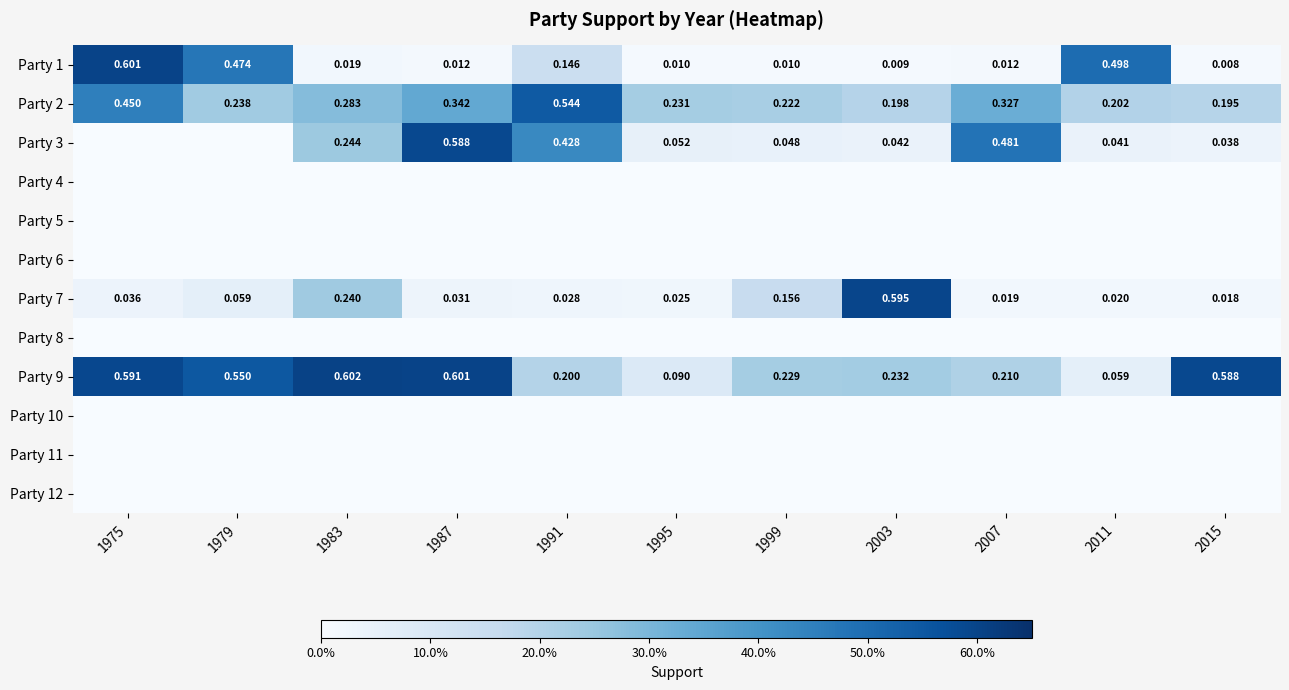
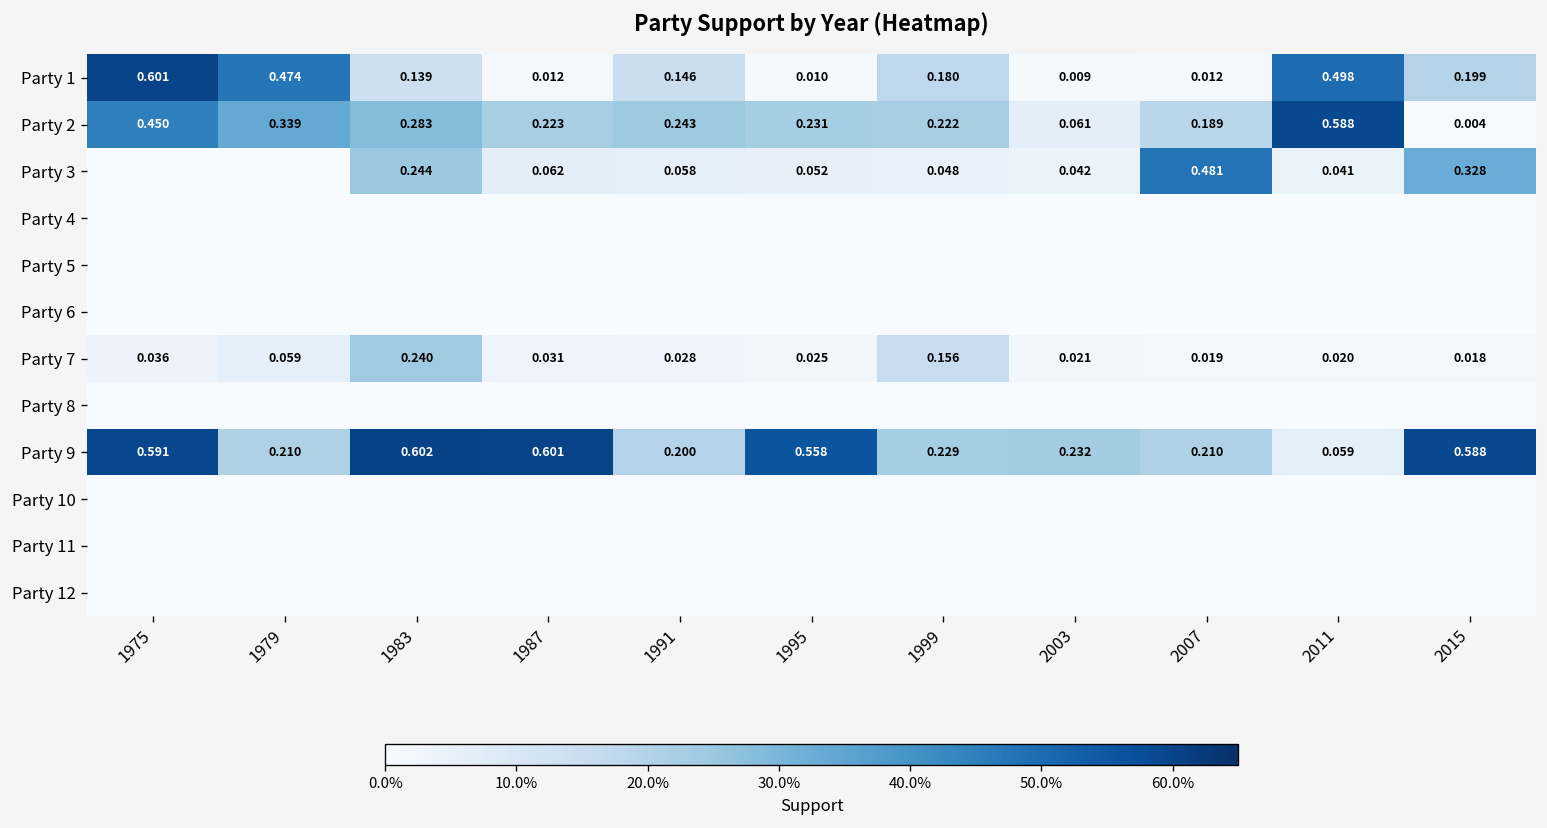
Party 1, 1983: 0.019 -> 0.139
Party 1, 1999: 0.010 -> 0.180
Party 1, 2015: 0.008 -> 0.199
Party 2, 1979: 0.238 -> 0.339
Party 2, 1987: 0.342 -> 0.223
Party 2, 1991: 0.544 -> 0.243
Party 2, 2003: 0.198 -> 0.061
Party 2, 2007: 0.327 -> 0.189
Party 2, 2011: 0.202 -> 0.588
Party 2, 2015: 0.195 -> 0.004
Party 3, 1987: 0.588 -> 0.062
Party 3, 1991: 0.428 -> 0.058
Party 3, 2015: 0.038 -> 0.328
Party 7, 2003: 0.595 -> 0.021
Party 9, 1979: 0.550 -> 0.210
Party 9, 1995: 0.090 -> 0.558
